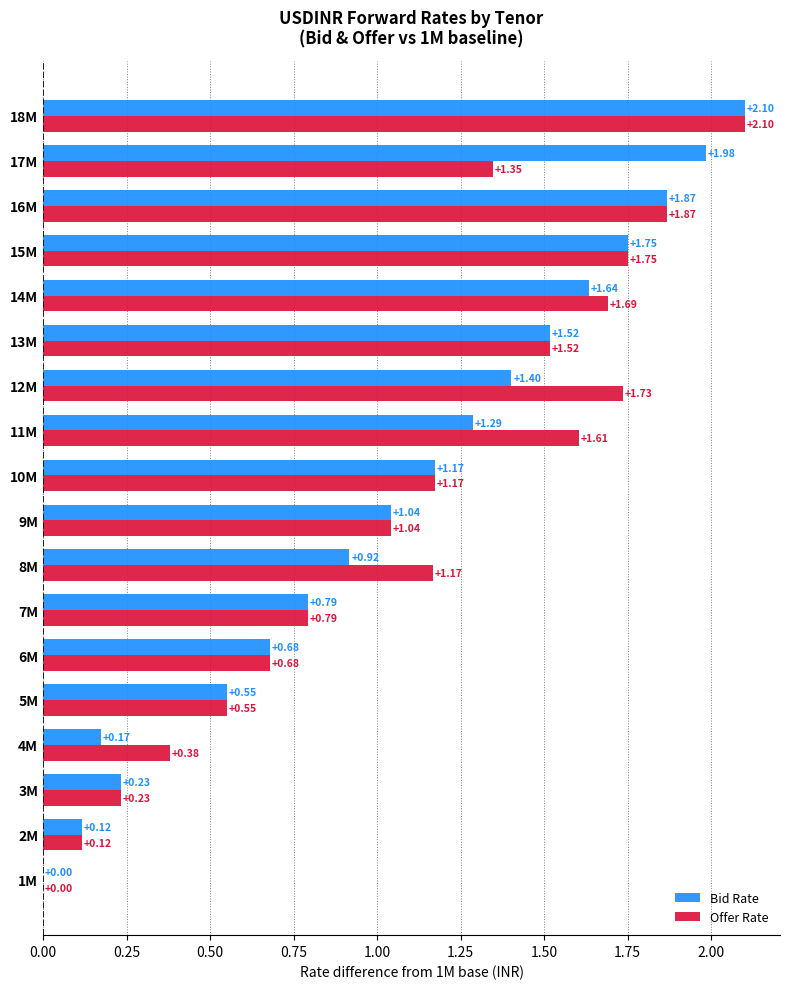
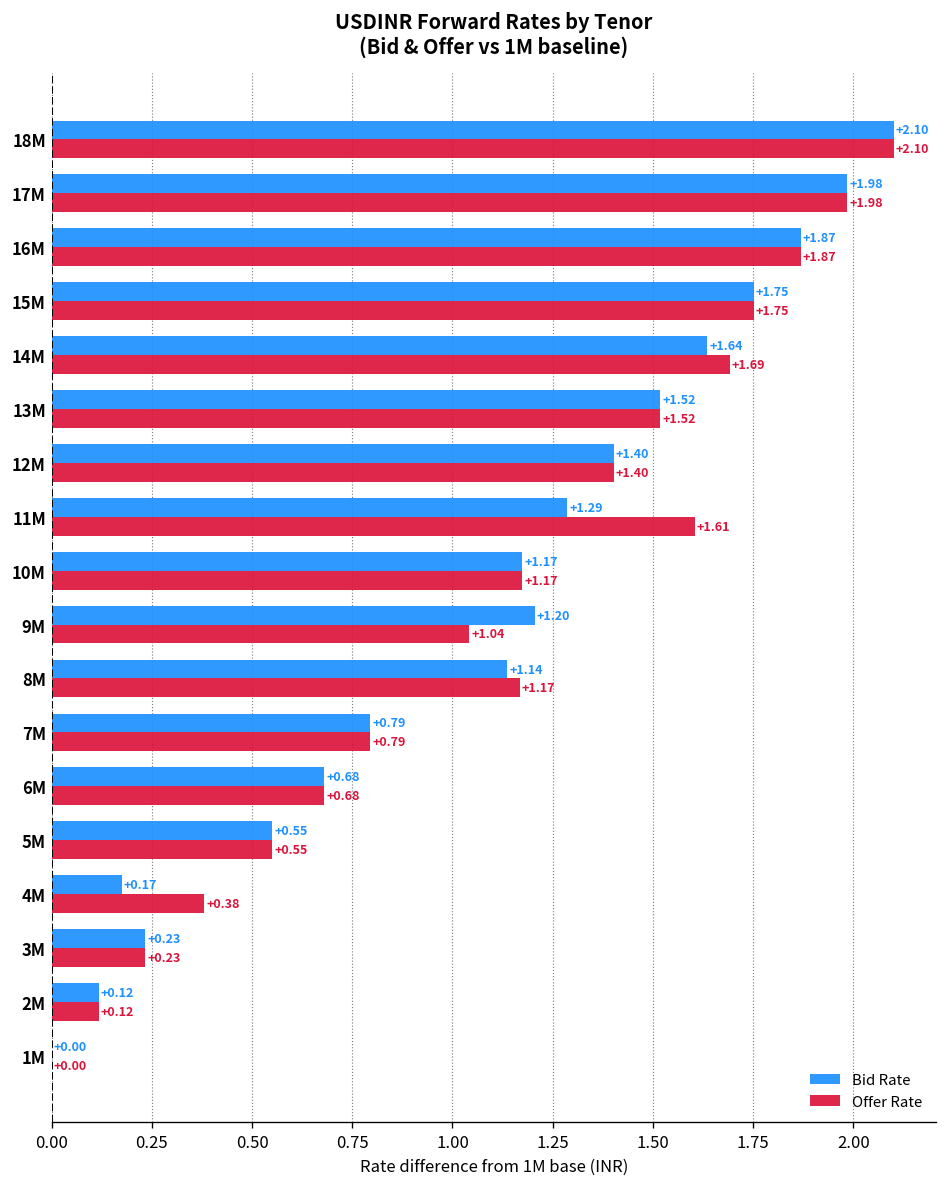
Offer Rate, 17M: +1.35 -> +1.98
Offer Rate, 12M: +1.73 -> +1.40
Bid Rate, 9M: +1.04 -> +1.20
Bid Rate, 8M: +0.92 -> +1.14
